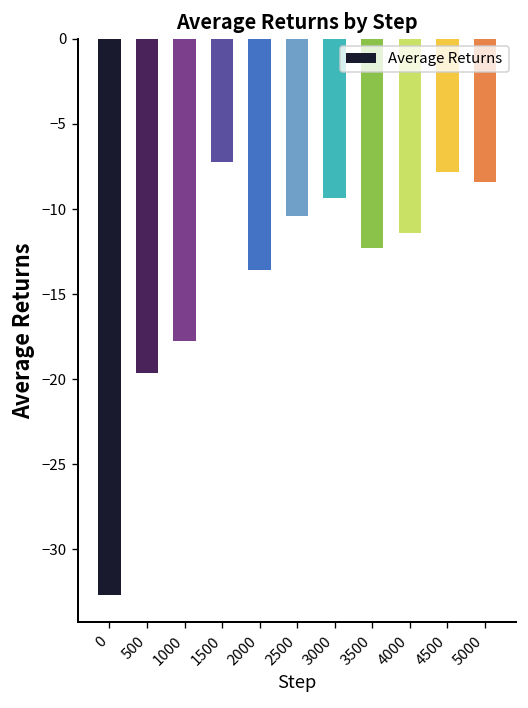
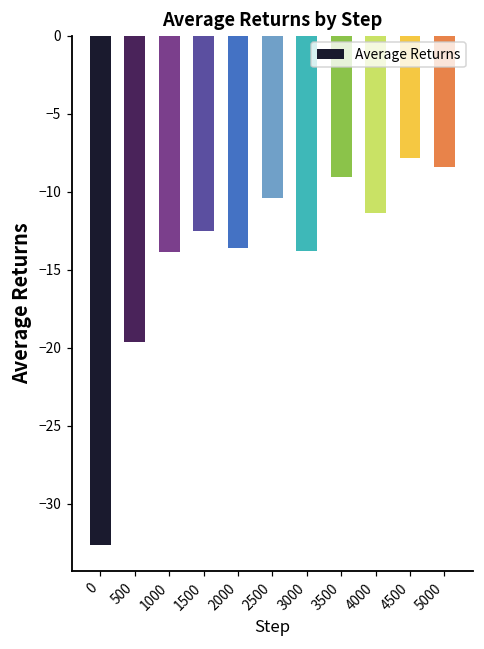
1000: -17.8 -> -13.9
1500: -7.2 -> -12.5
3000: -9.4 -> -13.8
3500: -12.3 -> -9.1
